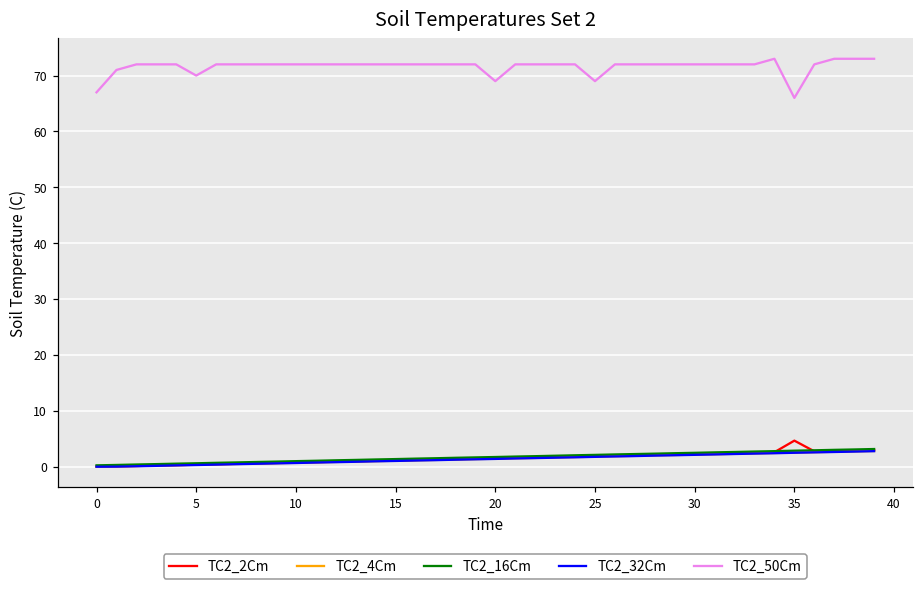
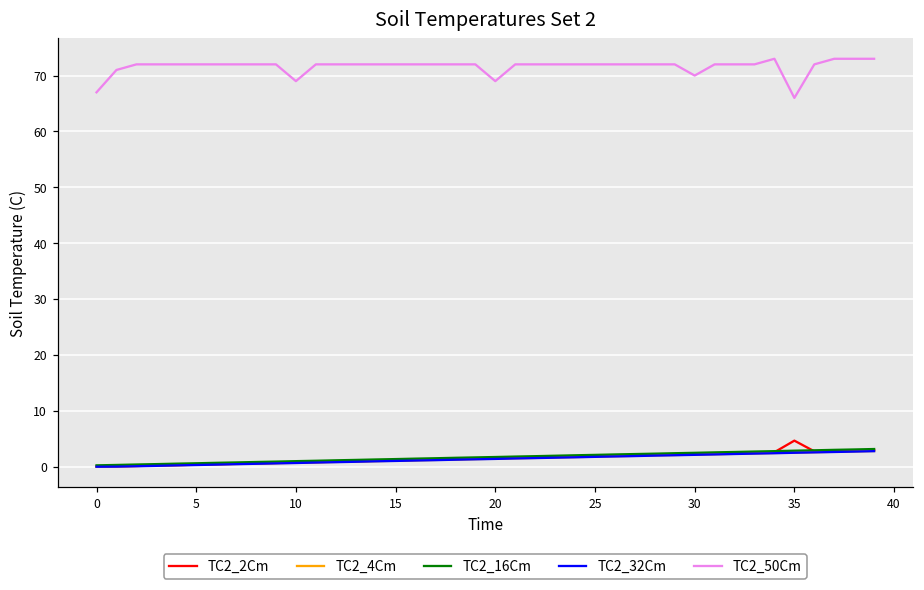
TC2_50Cm, 5: 70 -> 72
TC2_50Cm, 10: 72 -> 69
TC2_50Cm, 25: 69 -> 72
TC2_50Cm, 30: 72 -> 70
